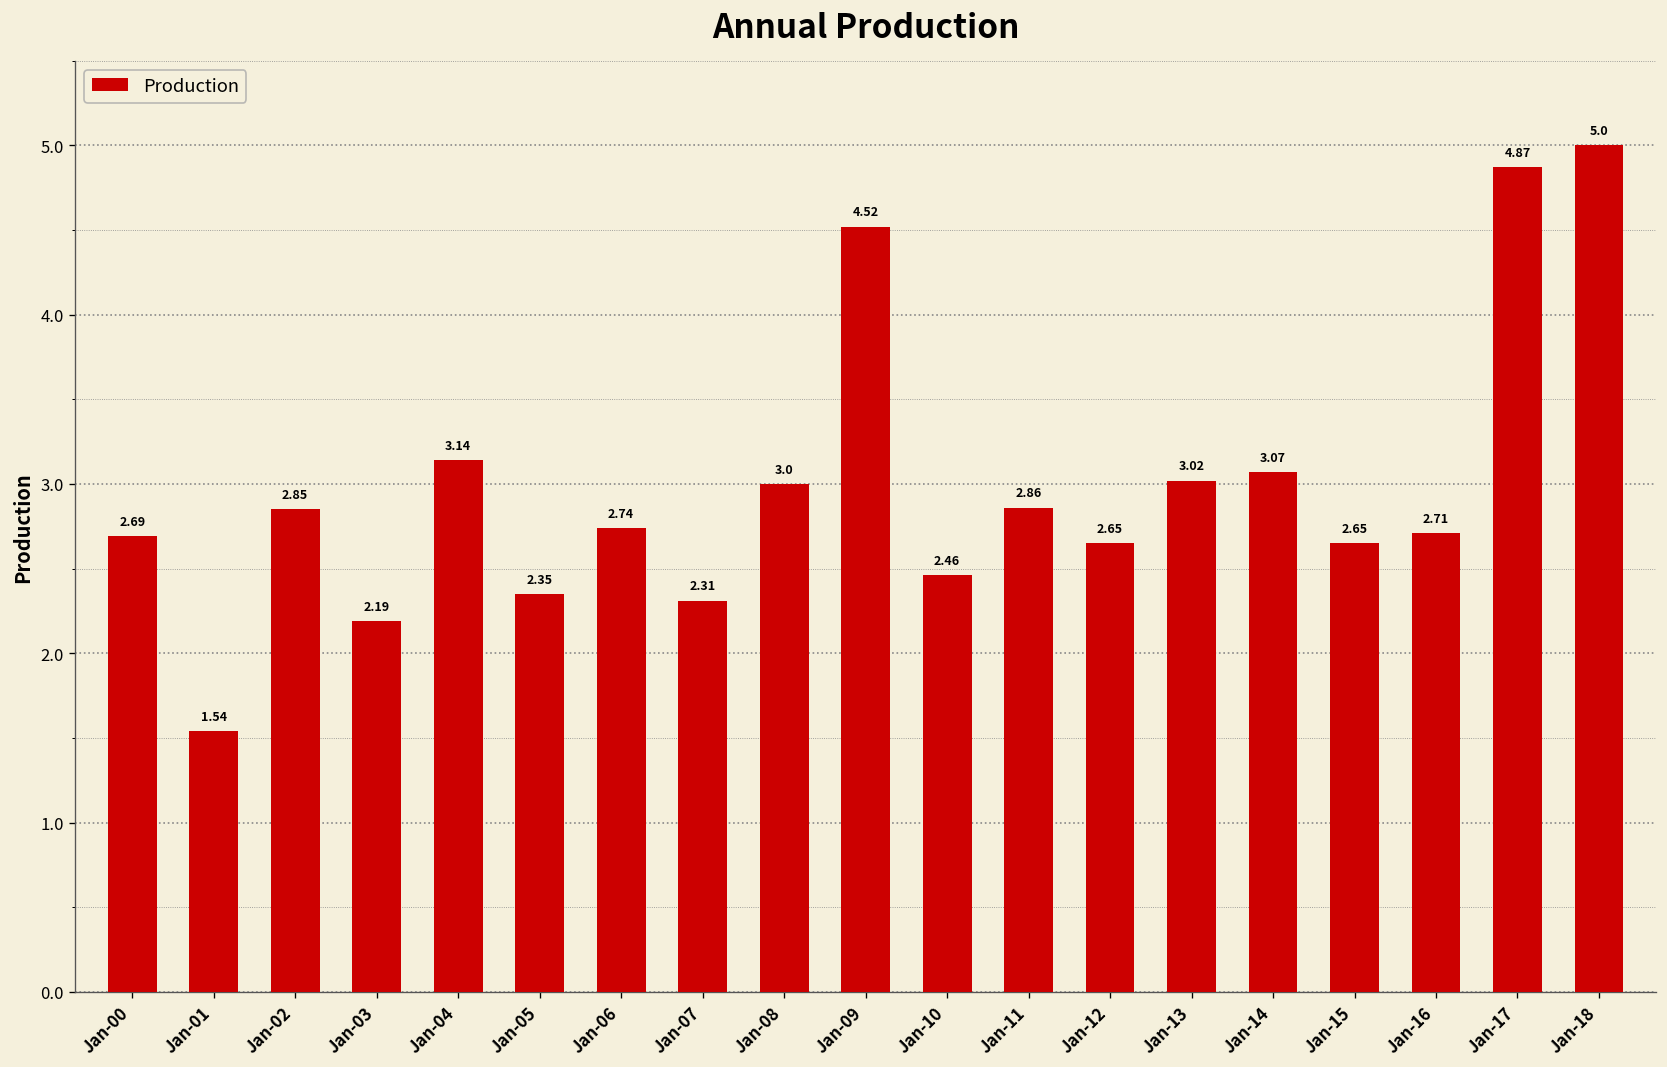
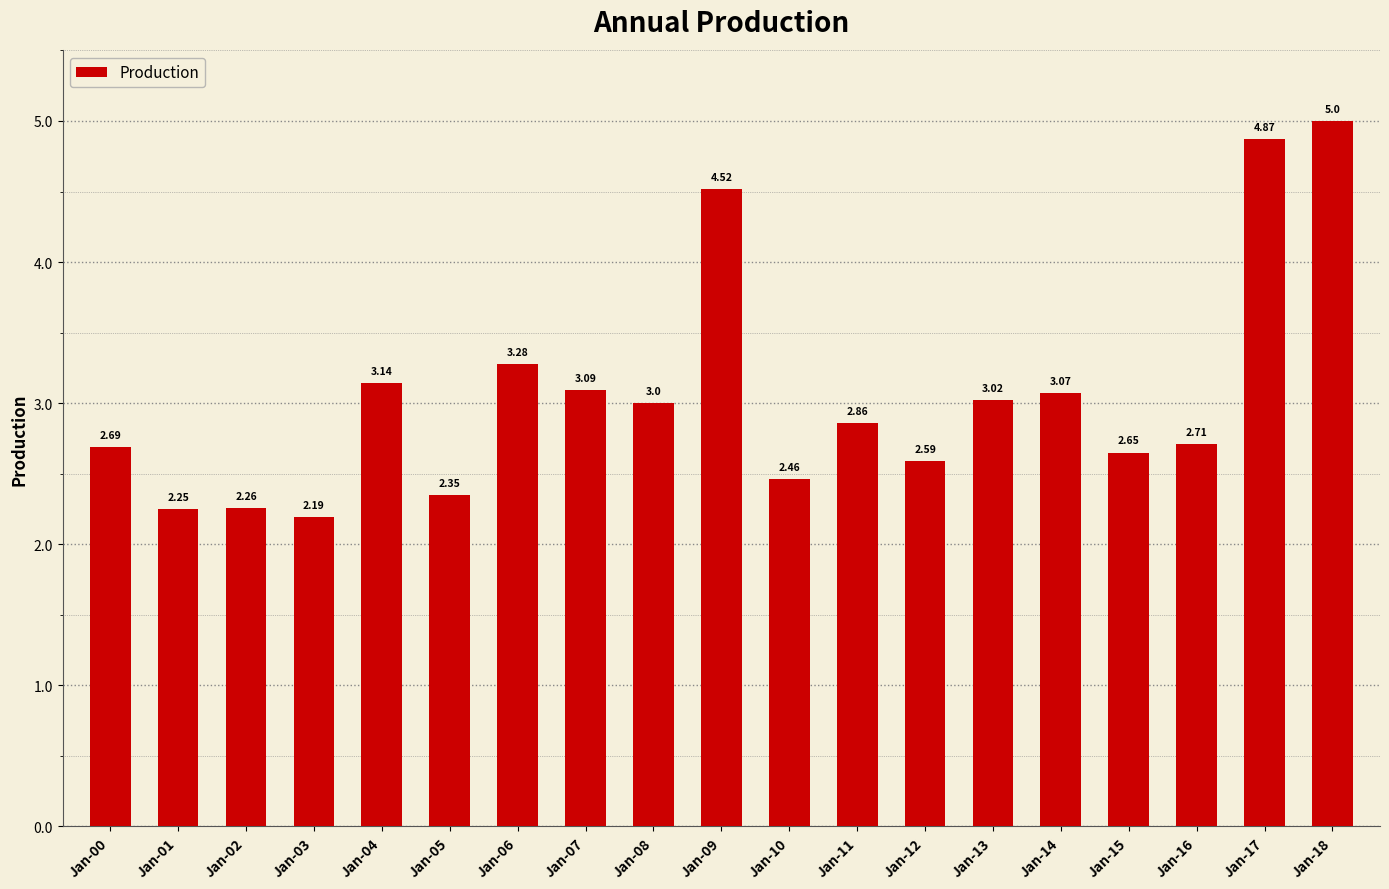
Jan-01: 1.54 -> 2.25
Jan-02: 2.85 -> 2.26
Jan-06: 2.74 -> 3.28
Jan-07: 2.31 -> 3.09
Jan-12: 2.65 -> 2.59
